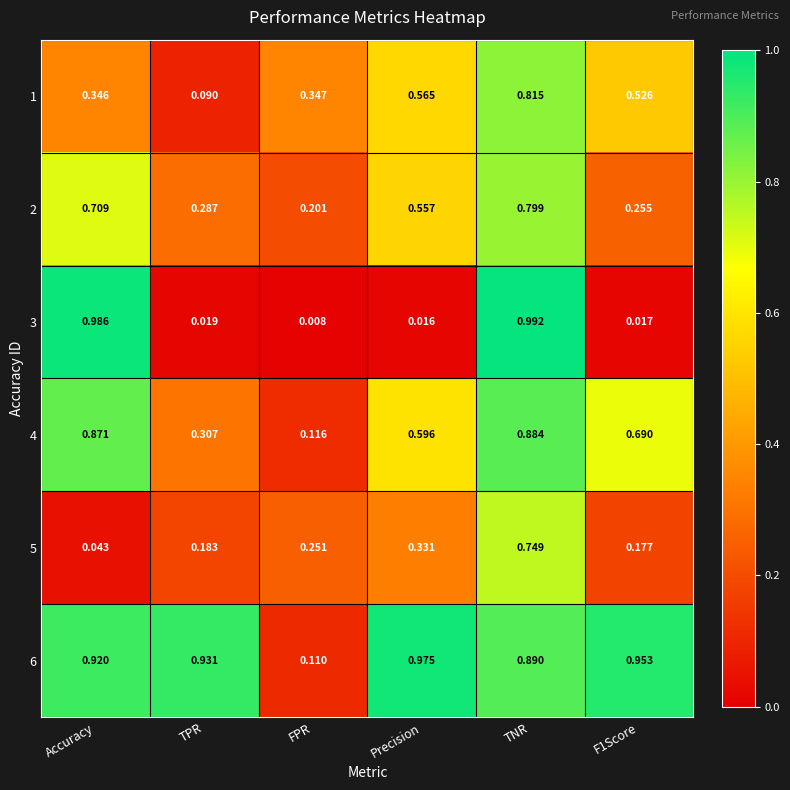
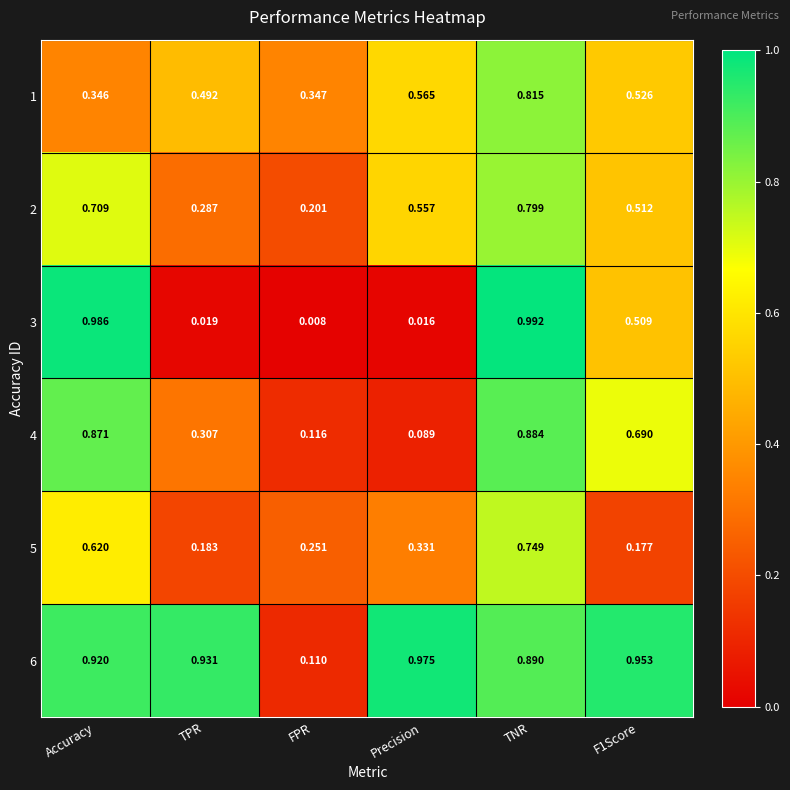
1, TPR: 0.090 -> 0.492
2, F1Score: 0.255 -> 0.512
3, F1Score: 0.017 -> 0.509
4, Precision: 0.596 -> 0.089
5, Accuracy: 0.043 -> 0.620
